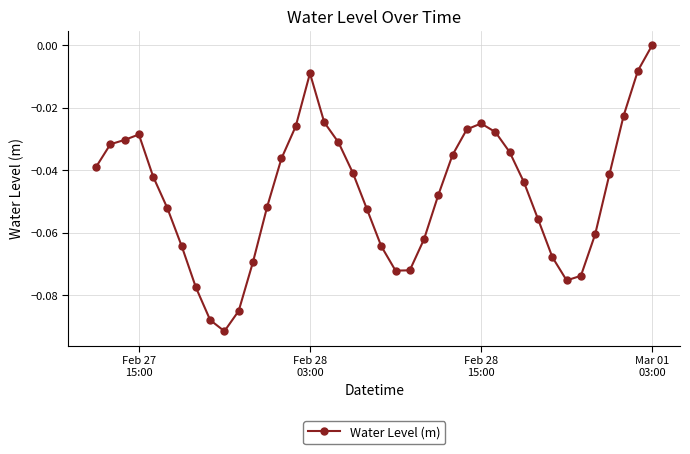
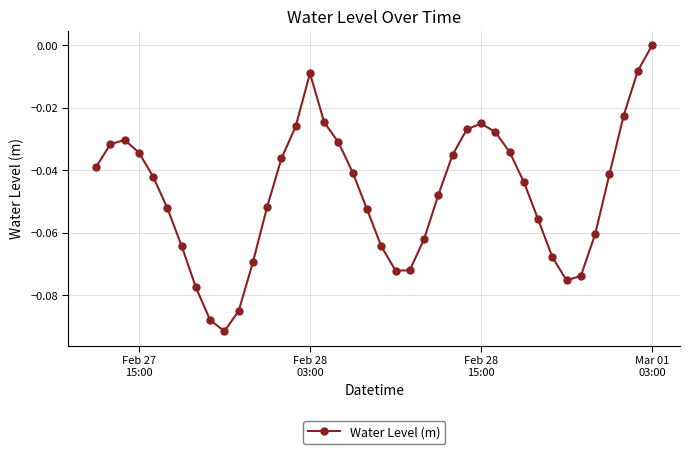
Feb 27 15:00: -0.029 -> -0.034
